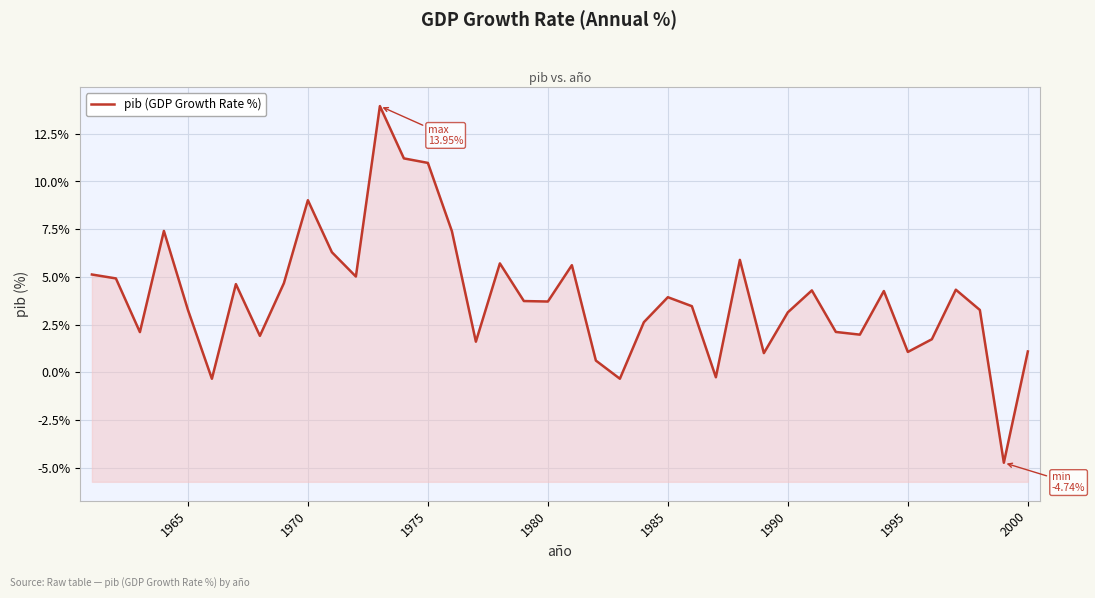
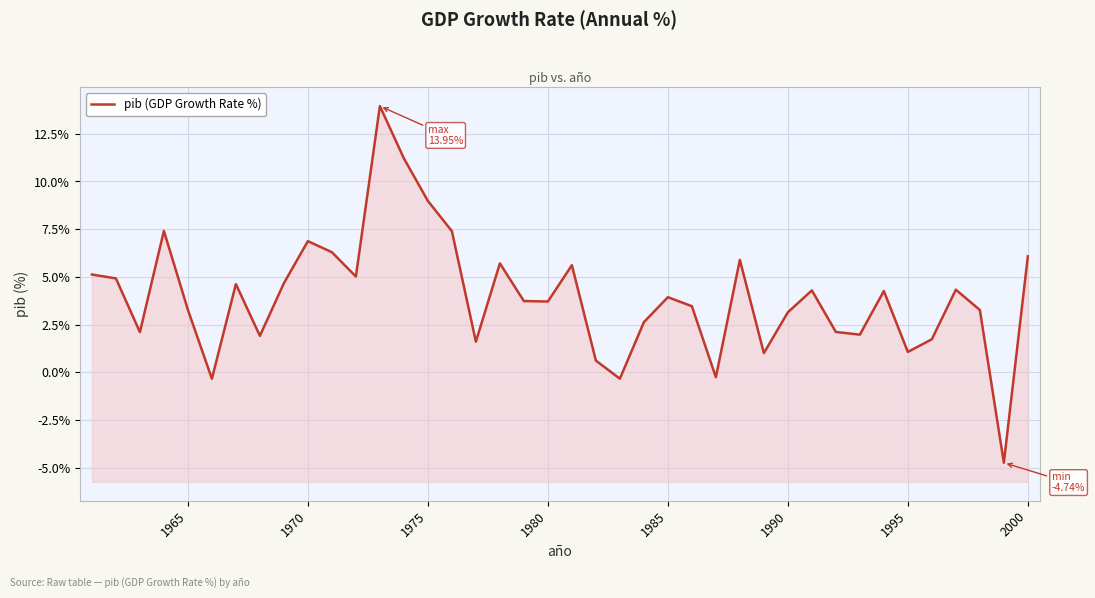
1970: 9.0% -> 6.9%
1975: 11.0% -> 9.0%
2000: 1.1% -> 6.1%
